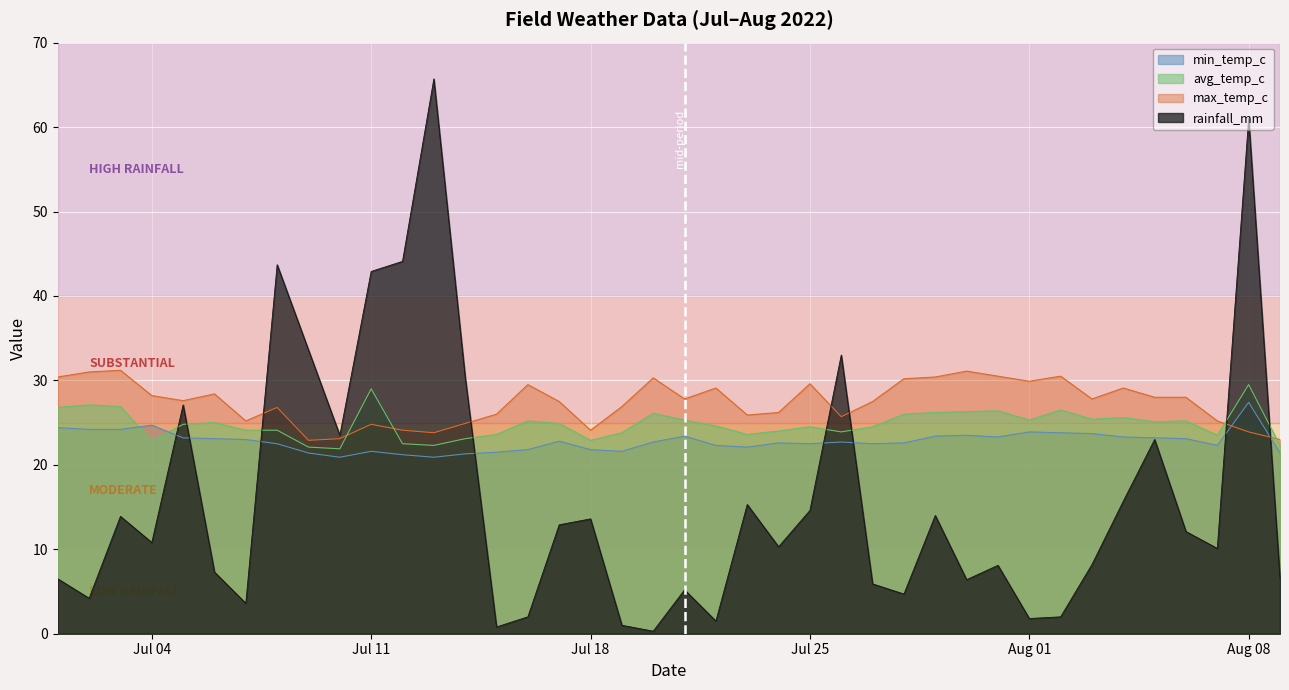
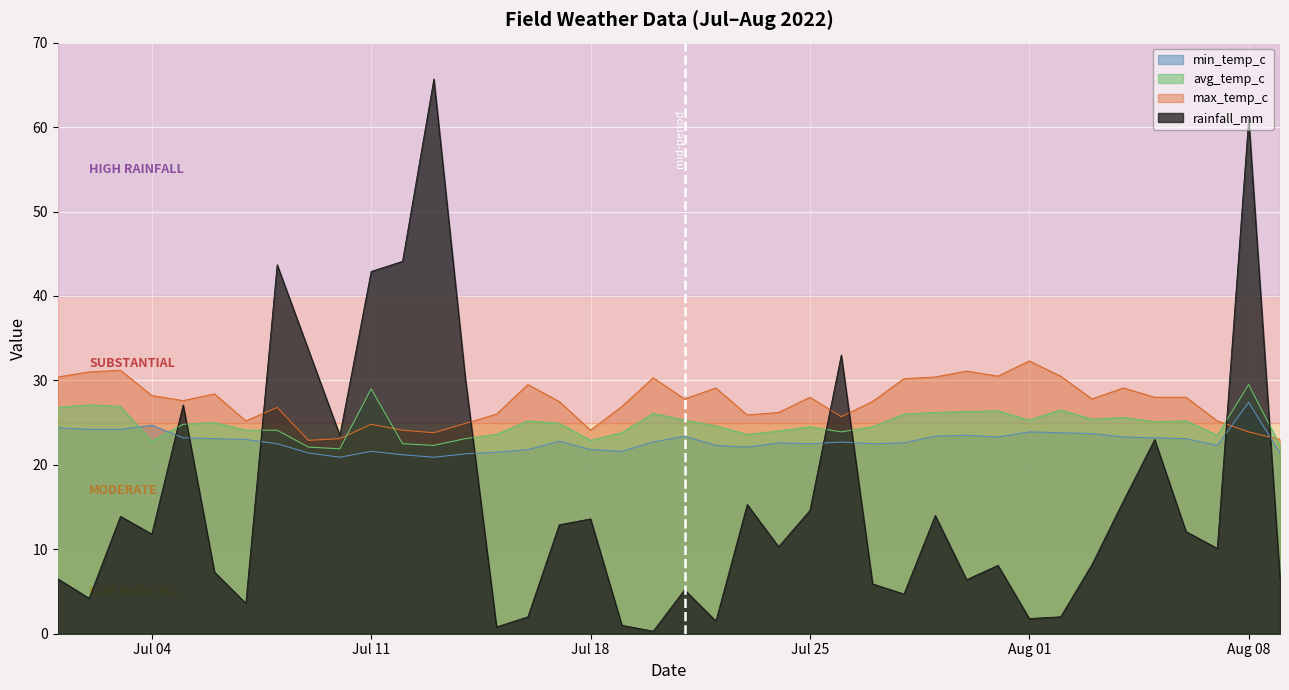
rainfall_mm, Jul 04: 11 -> 12
max_temp_c, Jul 25: 30 -> 28
max_temp_c, Aug 01: 30 -> 32
